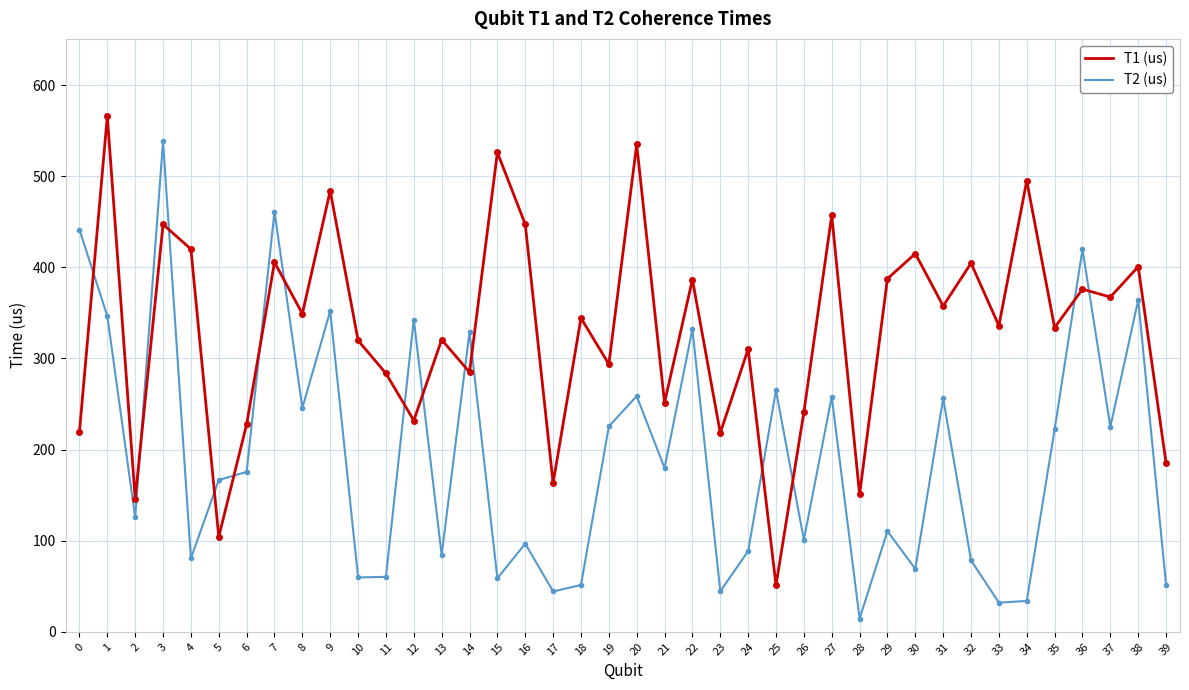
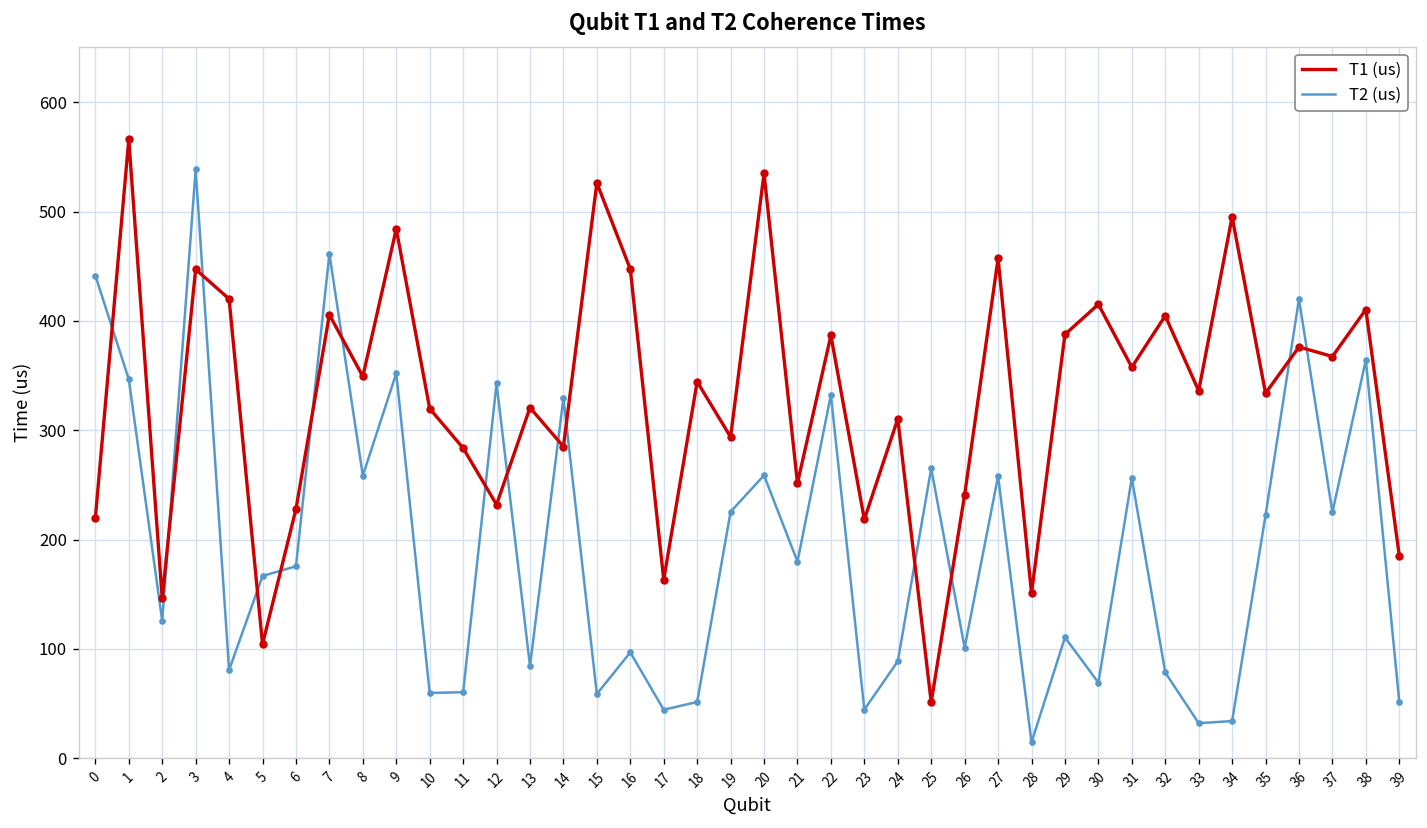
T2 (us), 8: 250 -> 260
T1 (us), 38: 400 -> 410
